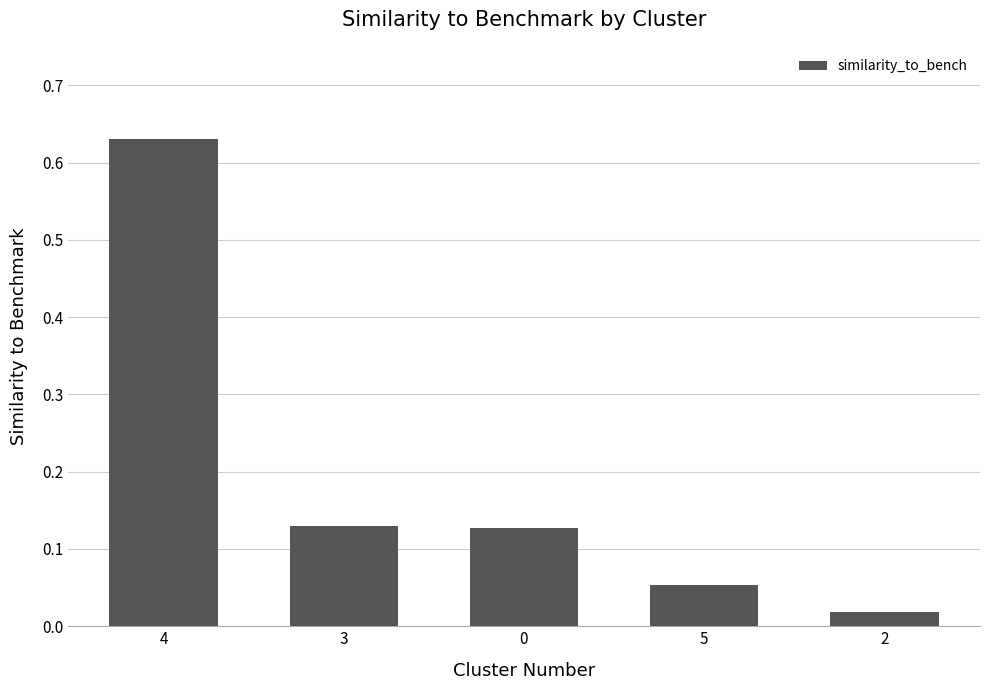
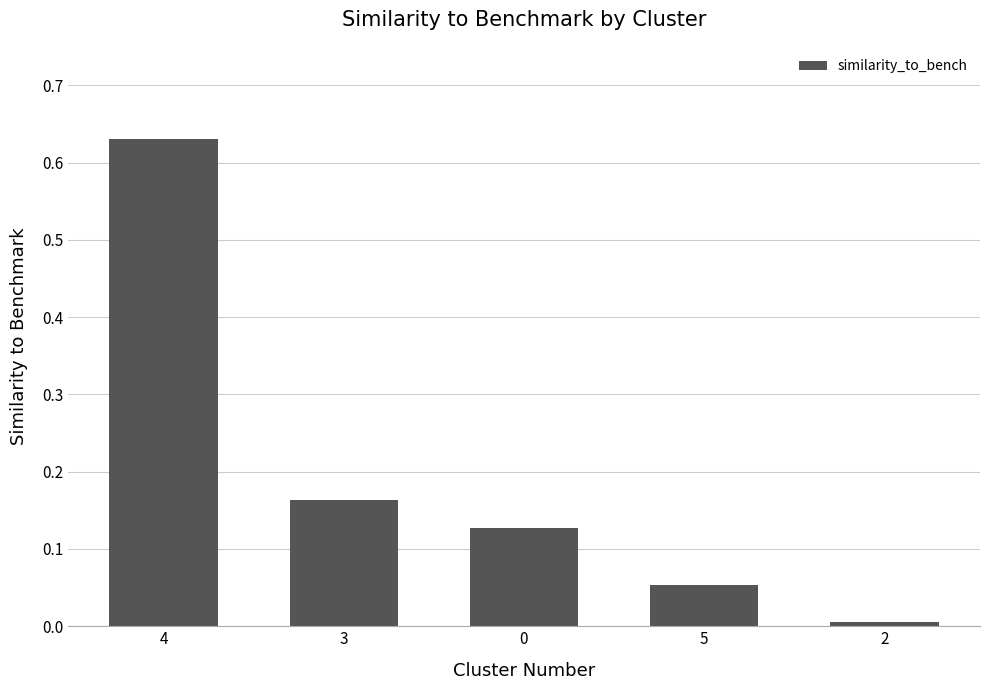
3: 0.13 -> 0.16
2: 0.02 -> 0.01
